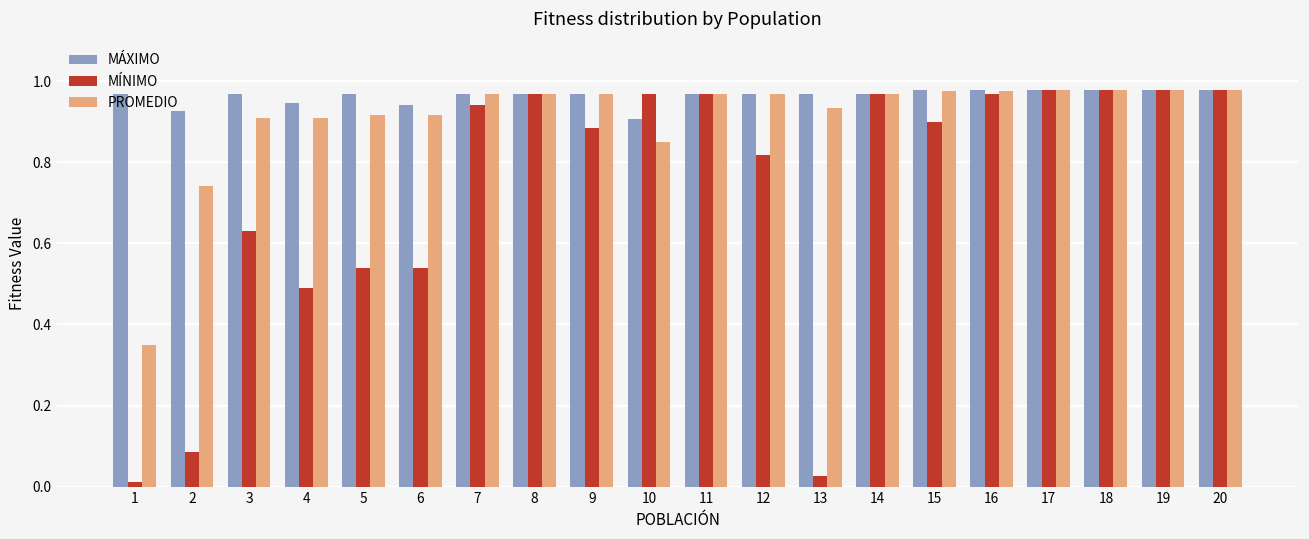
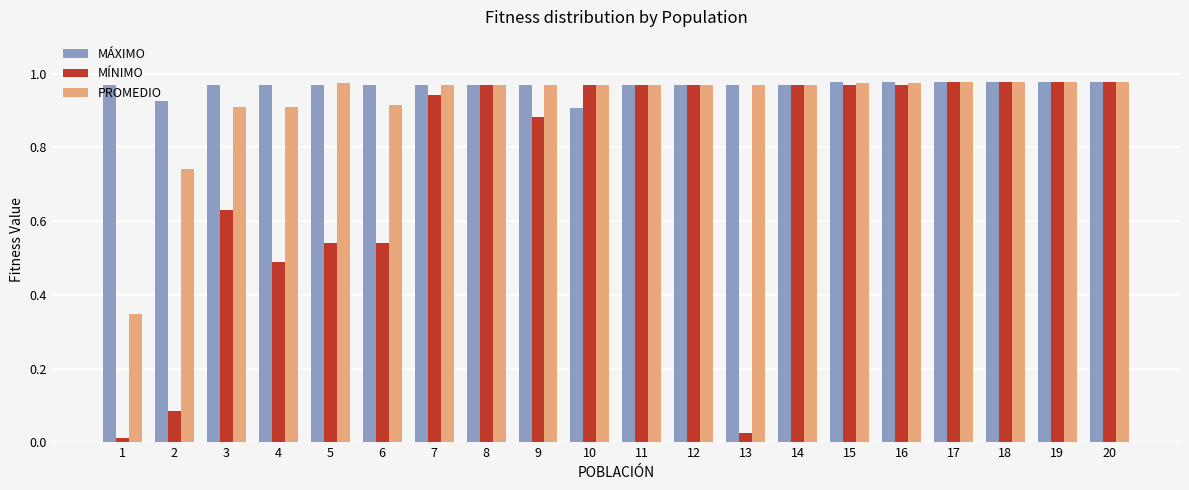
MÁXIMO, 4: 0.95 -> 0.97
PROMEDIO, 5: 0.92 -> 0.97
MÁXIMO, 6: 0.94 -> 0.97
PROMEDIO, 10: 0.85 -> 0.97
MÍNIMO, 12: 0.82 -> 0.97
PROMEDIO, 13: 0.93 -> 0.97
MÍNIMO, 15: 0.90 -> 0.97
